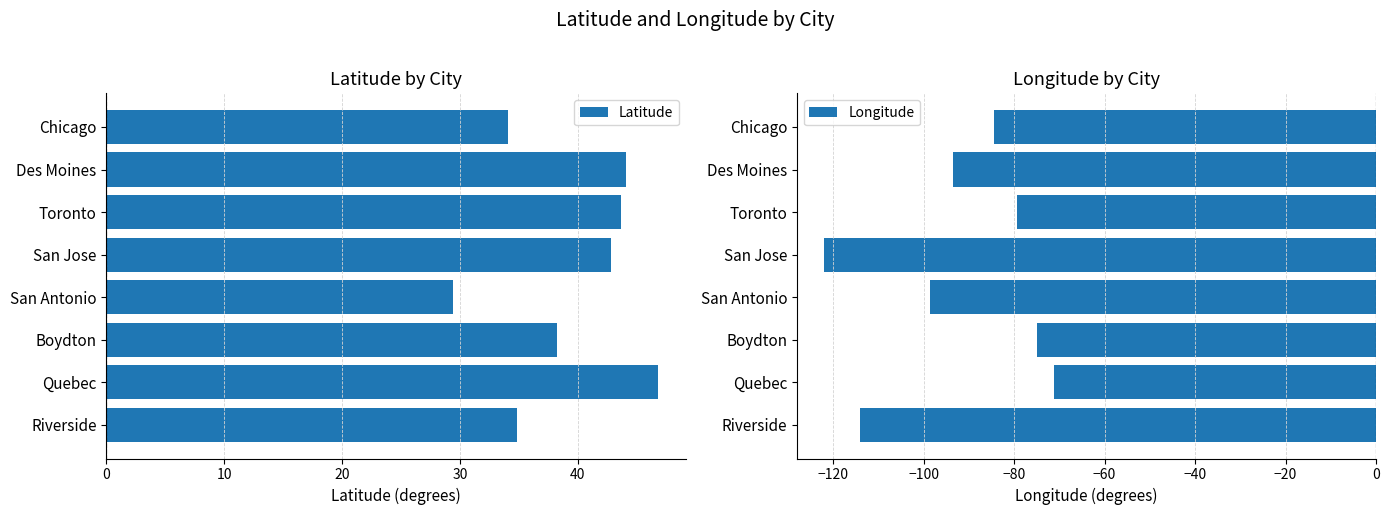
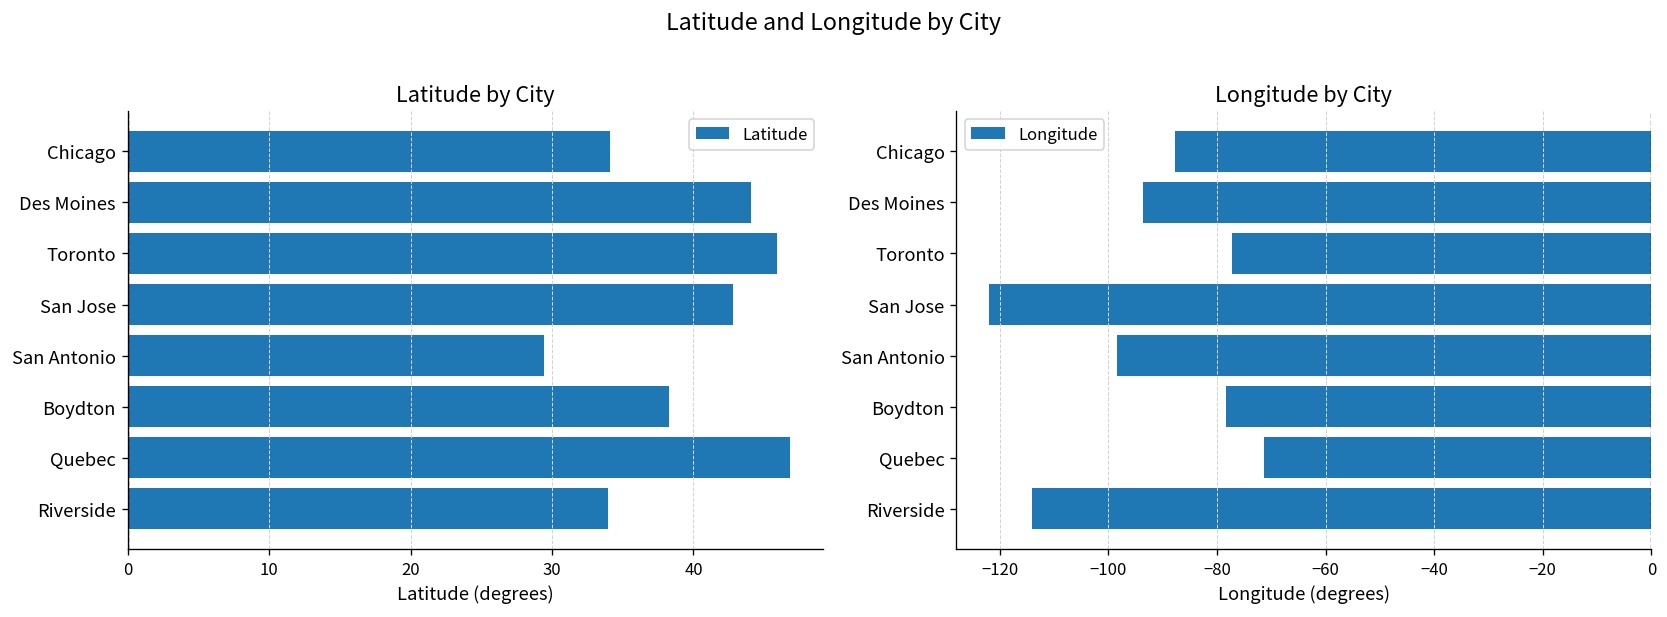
Latitude by City, Toronto: 43.7 -> 45.9
Latitude by City, Riverside: 34.9 -> 34.0
Longitude by City, Chicago: -84 -> -88
Longitude by City, Toronto: -79 -> -77
Longitude by City, Boydton: -75 -> -78
